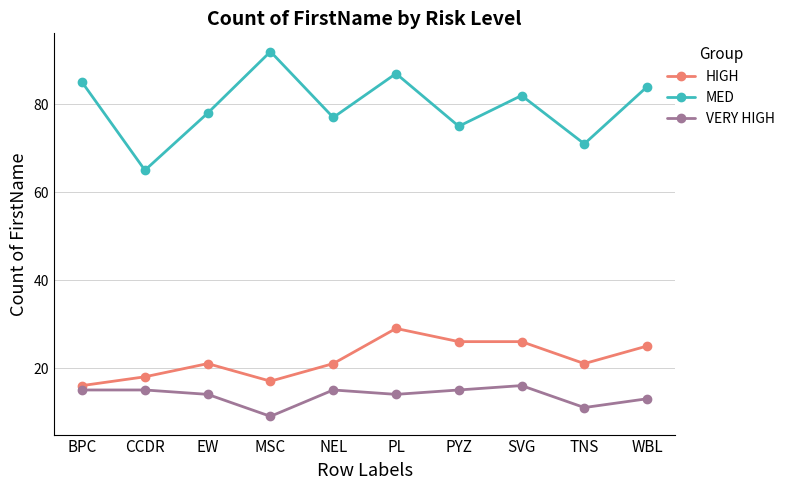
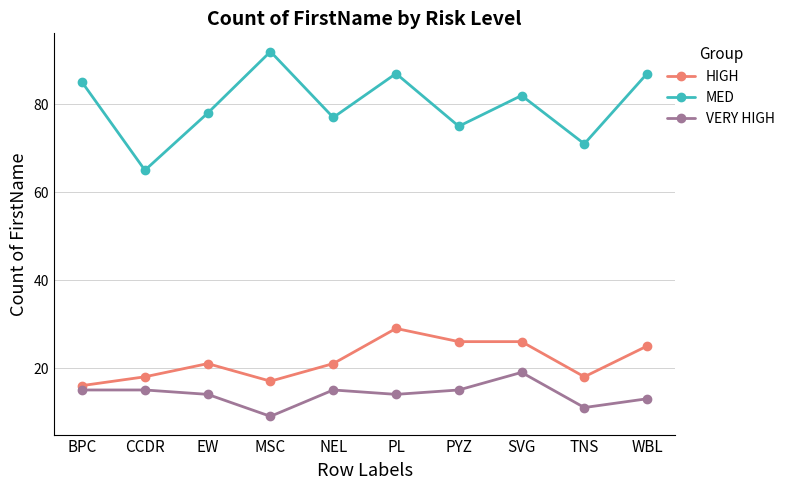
VERY HIGH, SVG: 16 -> 19
HIGH, TNS: 21 -> 18
MED, WBL: 84 -> 87
